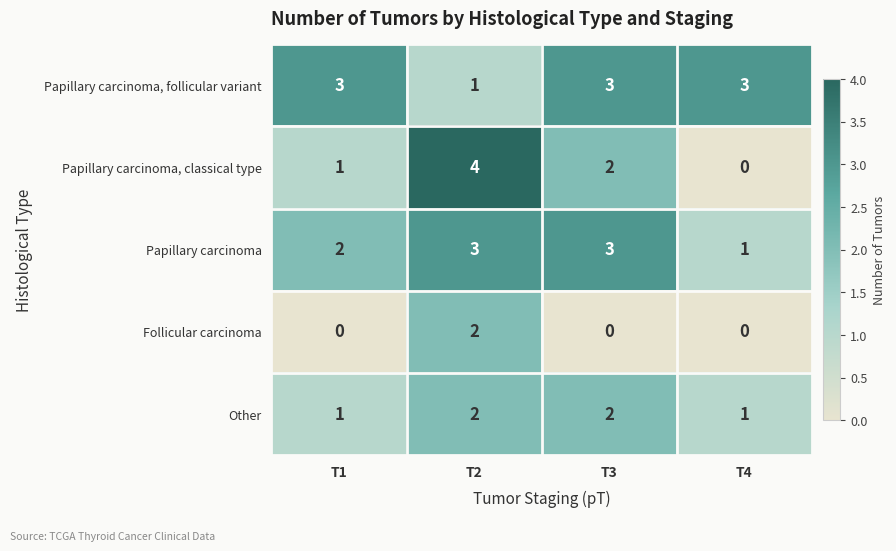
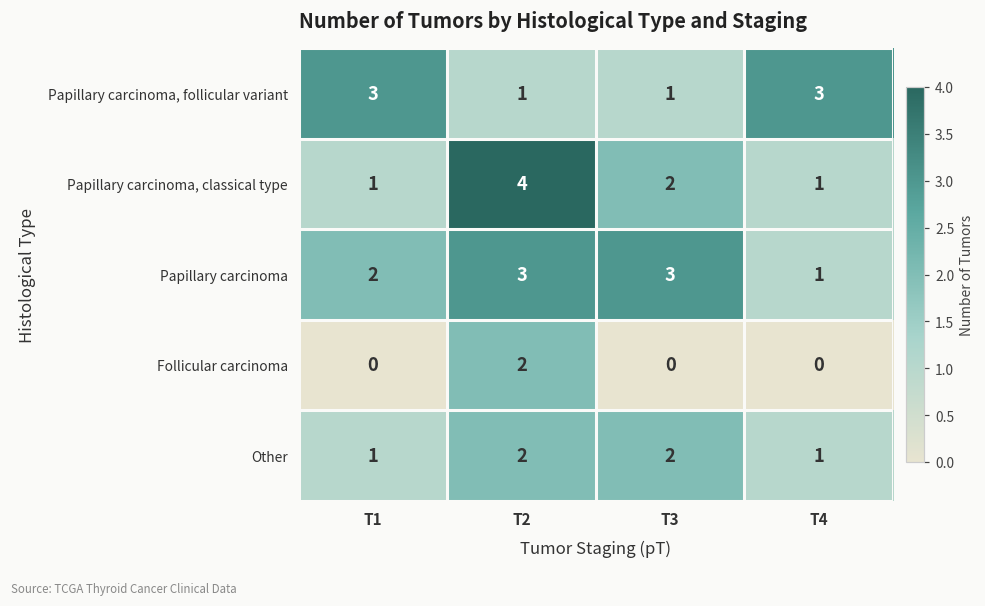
Papillary carcinoma, follicular variant, T3: 3 -> 1
Papillary carcinoma, classical type, T4: 0 -> 1
